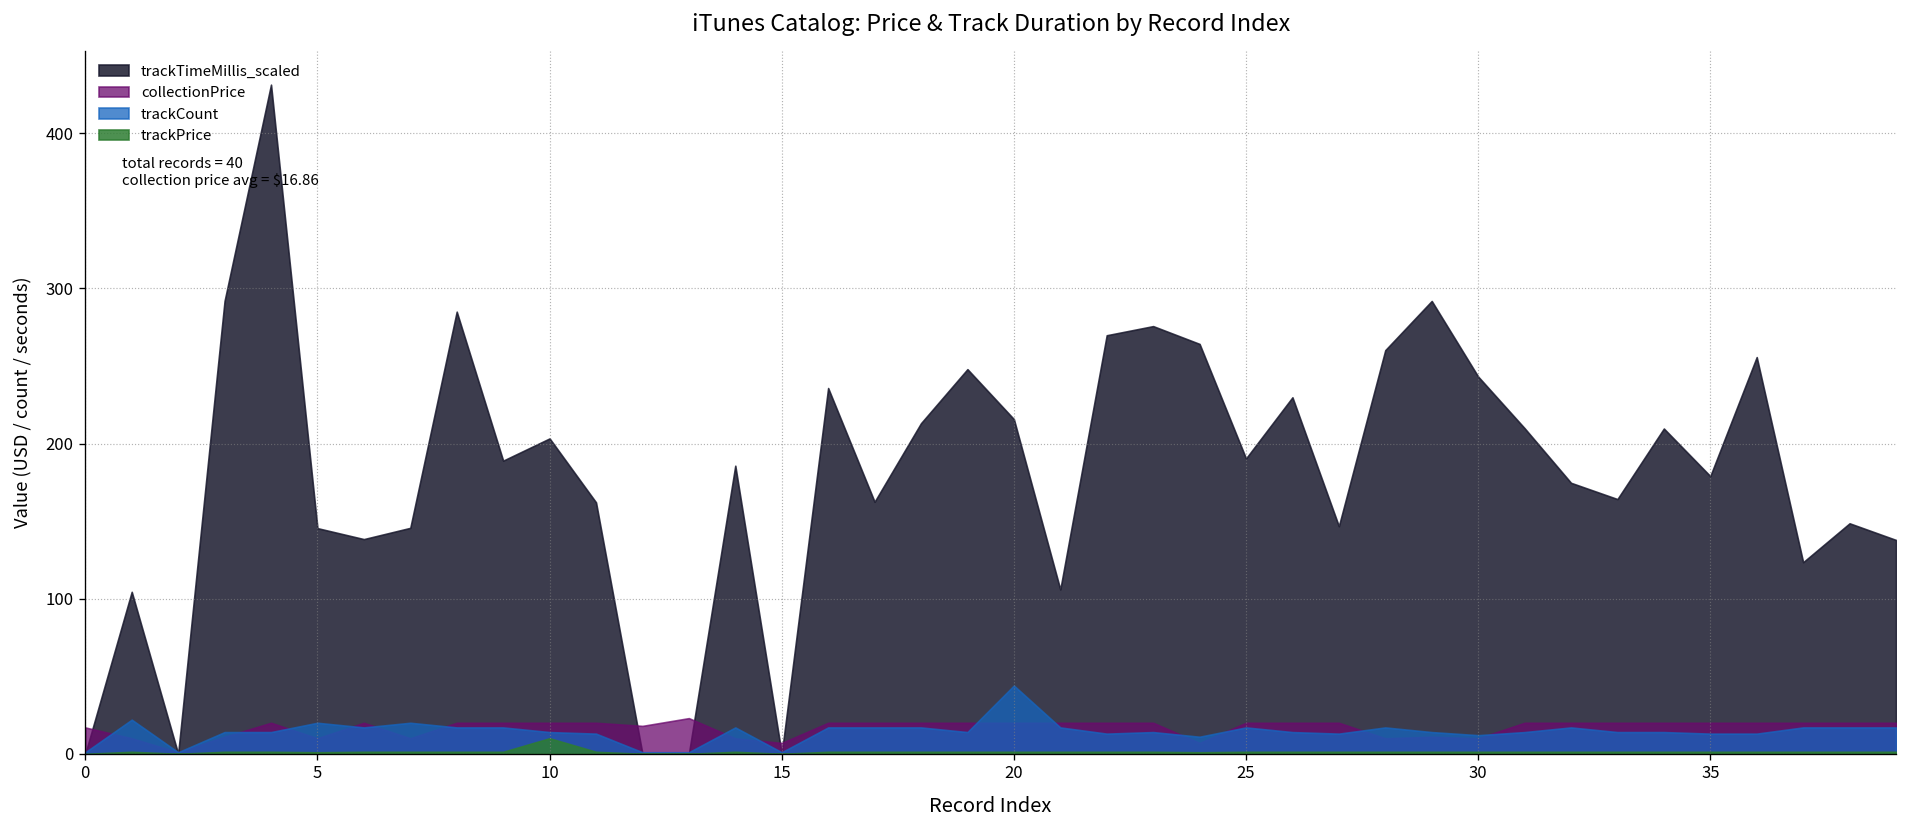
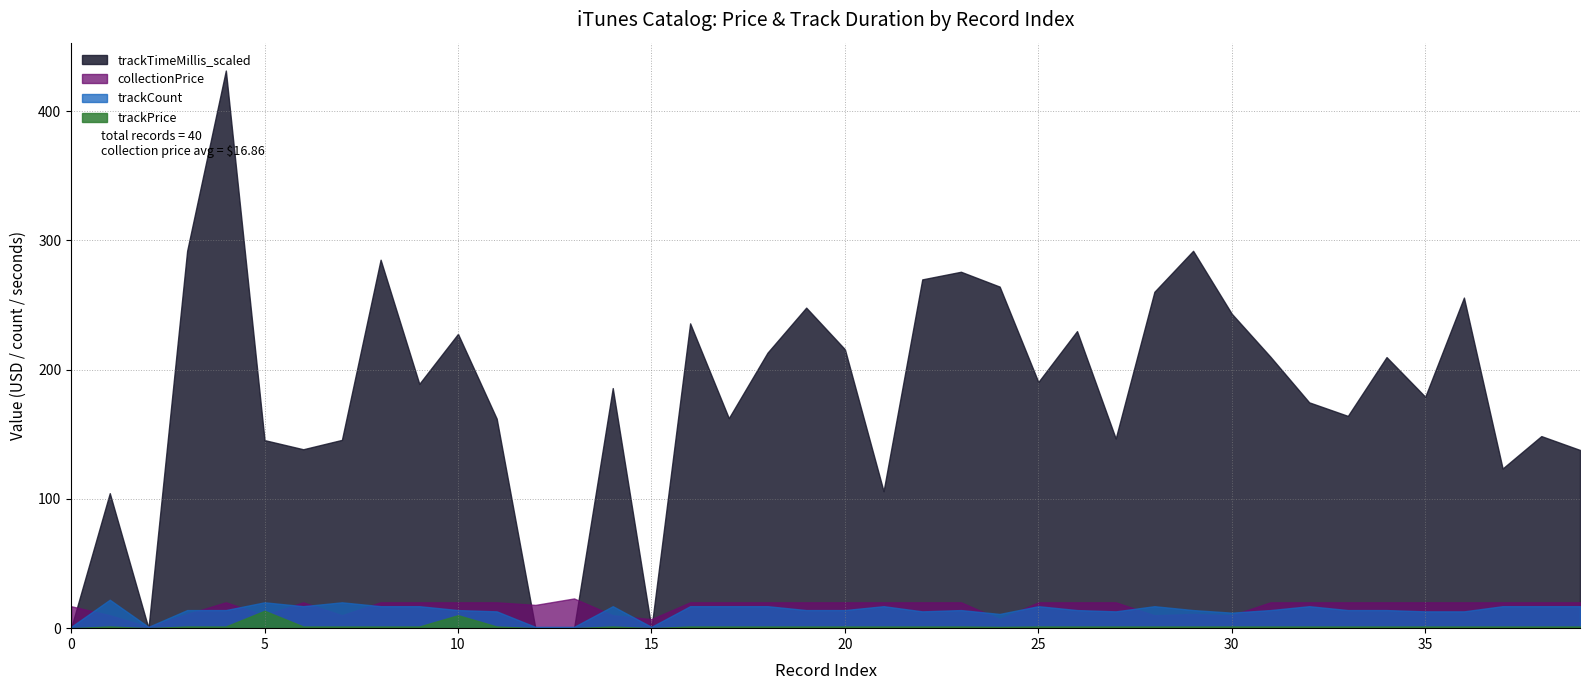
trackPrice, 5: 1 -> 13
trackTimeMillis_scaled, 10: 203 -> 228
trackCount, 20: 44 -> 14
